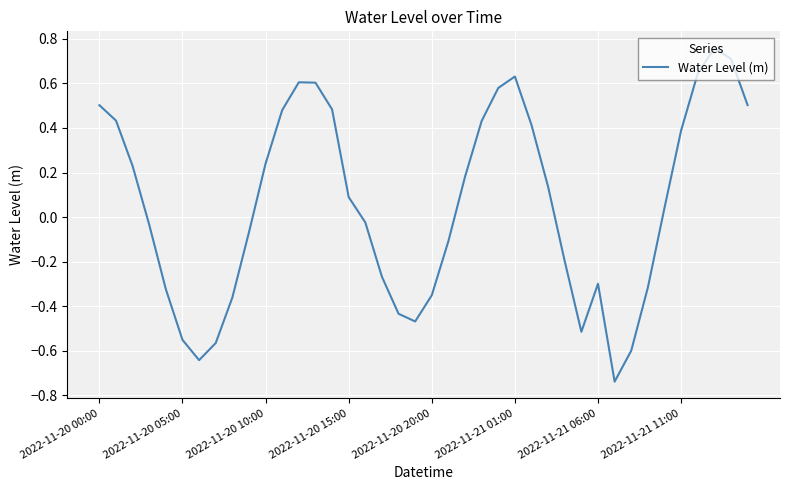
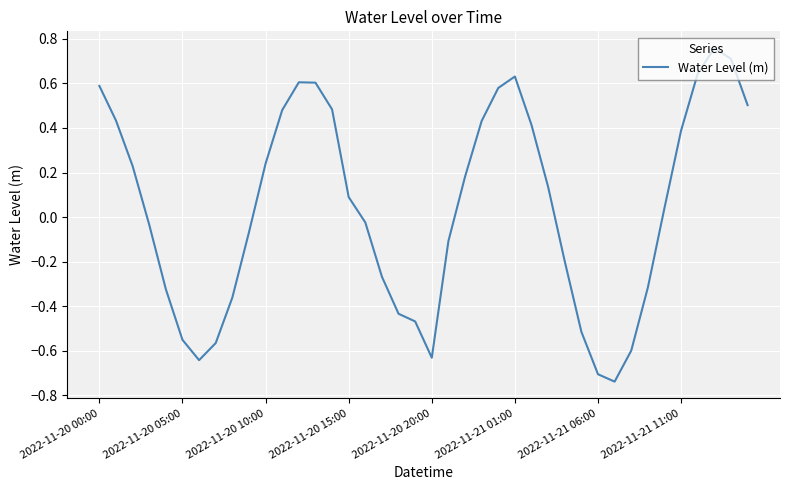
2022-11-20 00:00: 0.50 -> 0.59
2022-11-20 20:00: -0.35 -> -0.63
2022-11-21 06:00: -0.30 -> -0.71
